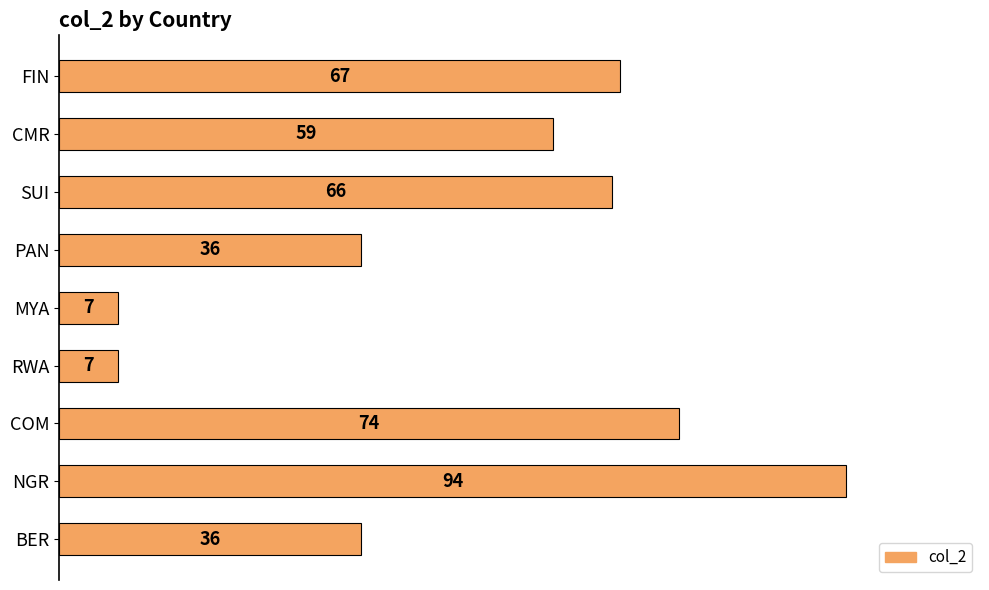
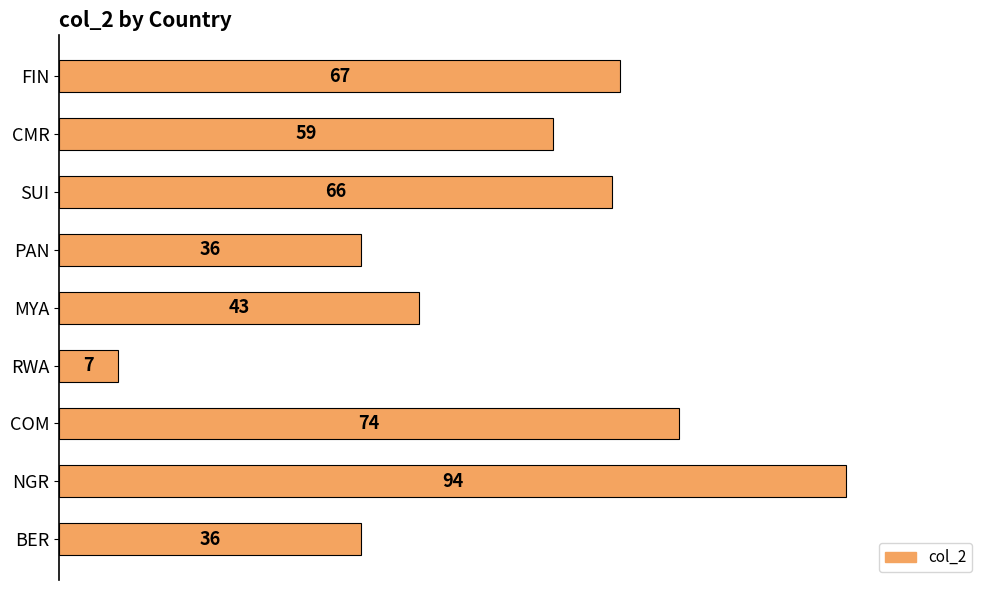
MYA: 7 -> 43
